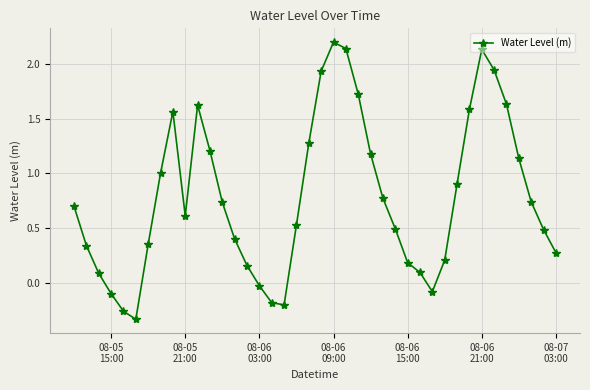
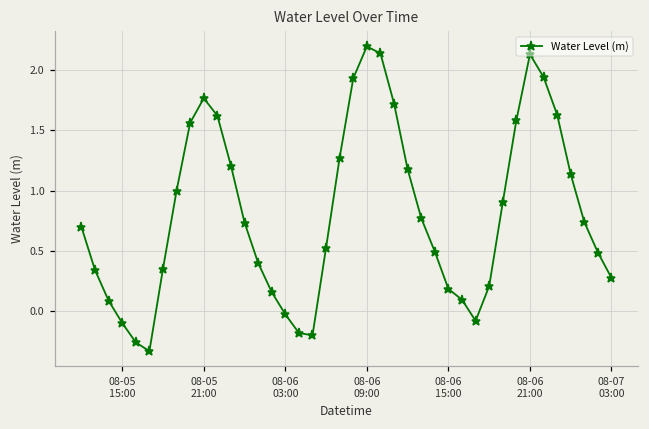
08-05 21:00: 0.61 -> 1.77
